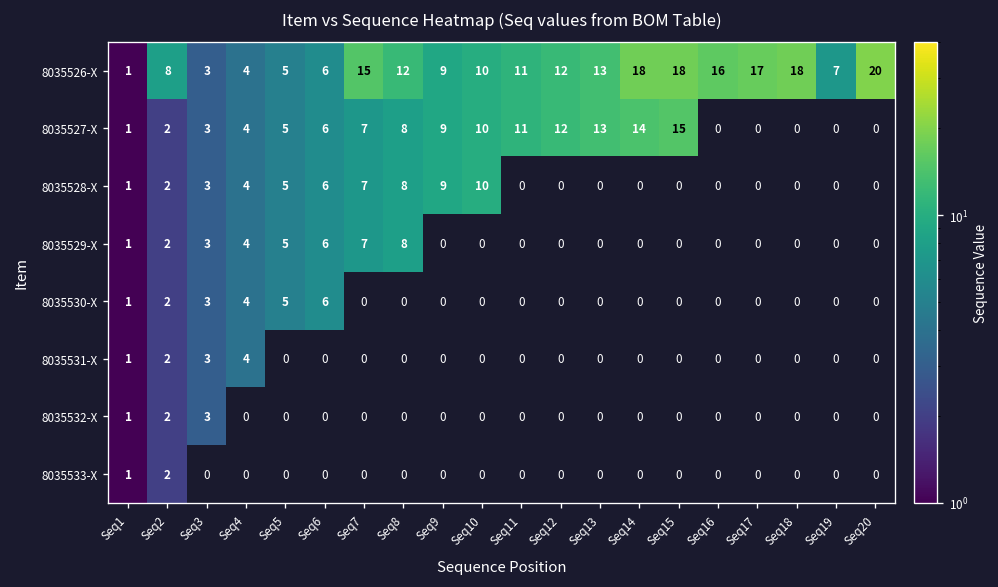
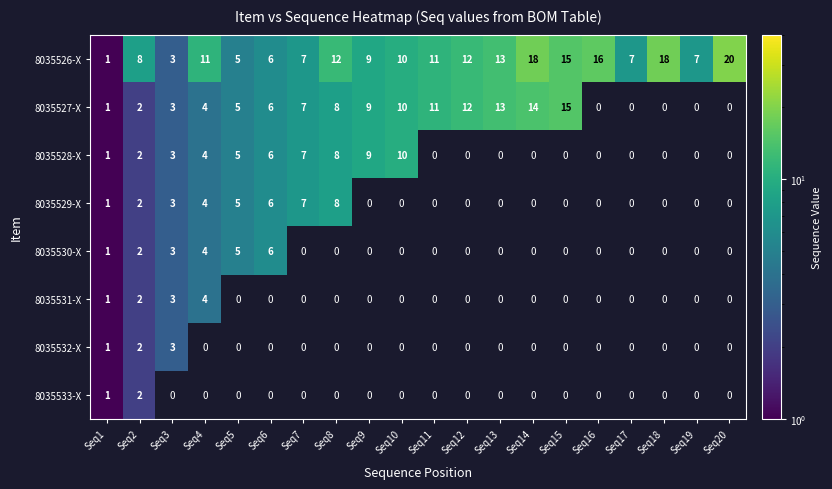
8035526-X, Seq4: 4 -> 11
8035526-X, Seq7: 15 -> 7
8035526-X, Seq15: 18 -> 15
8035526-X, Seq17: 17 -> 7
